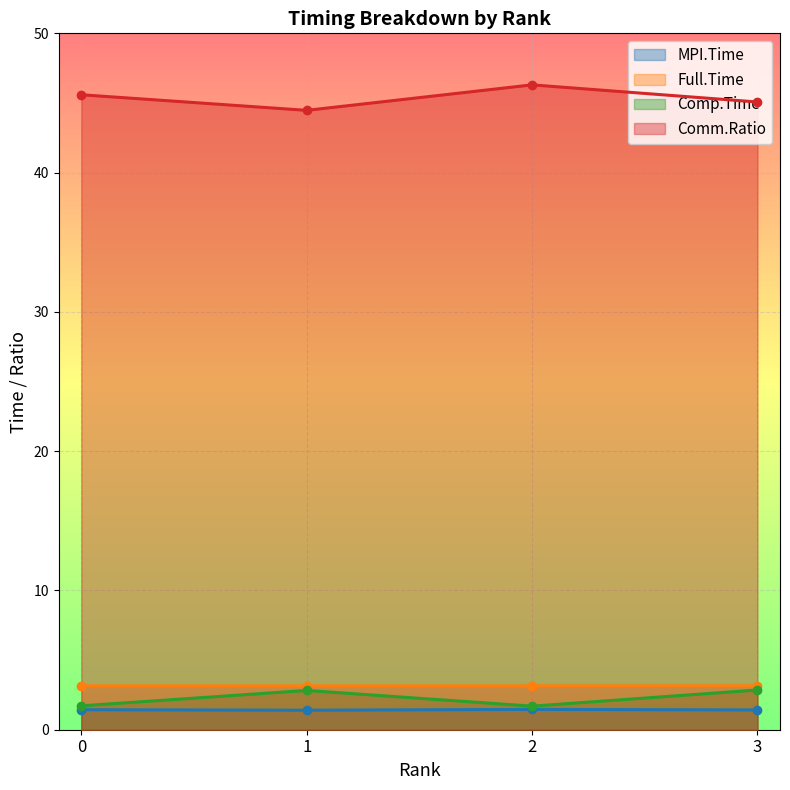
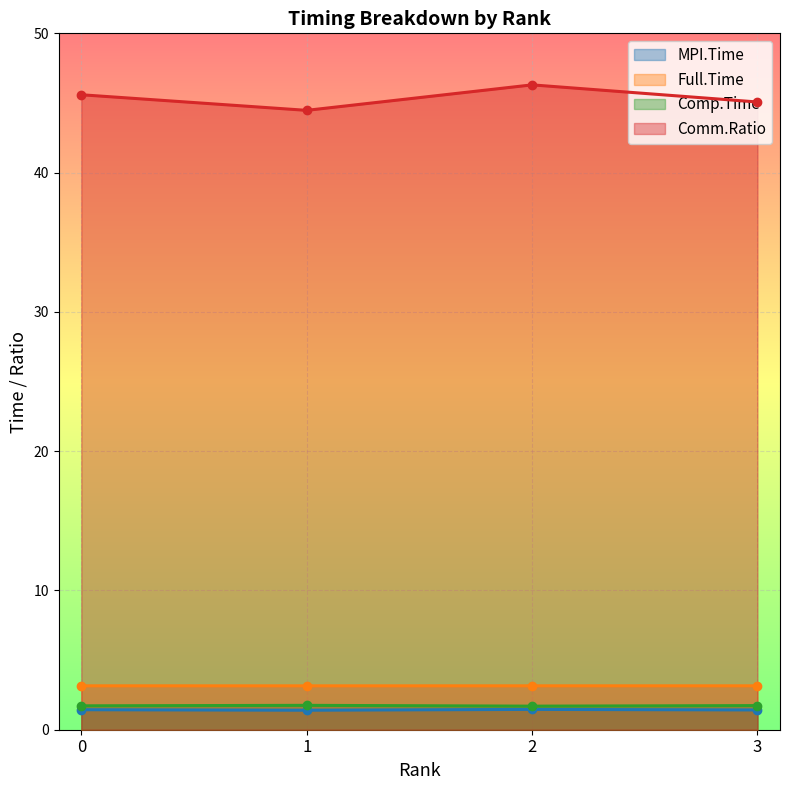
Comp.Time, 1: 2.8 -> 1.8
Comp.Time, 3: 2.9 -> 1.7
